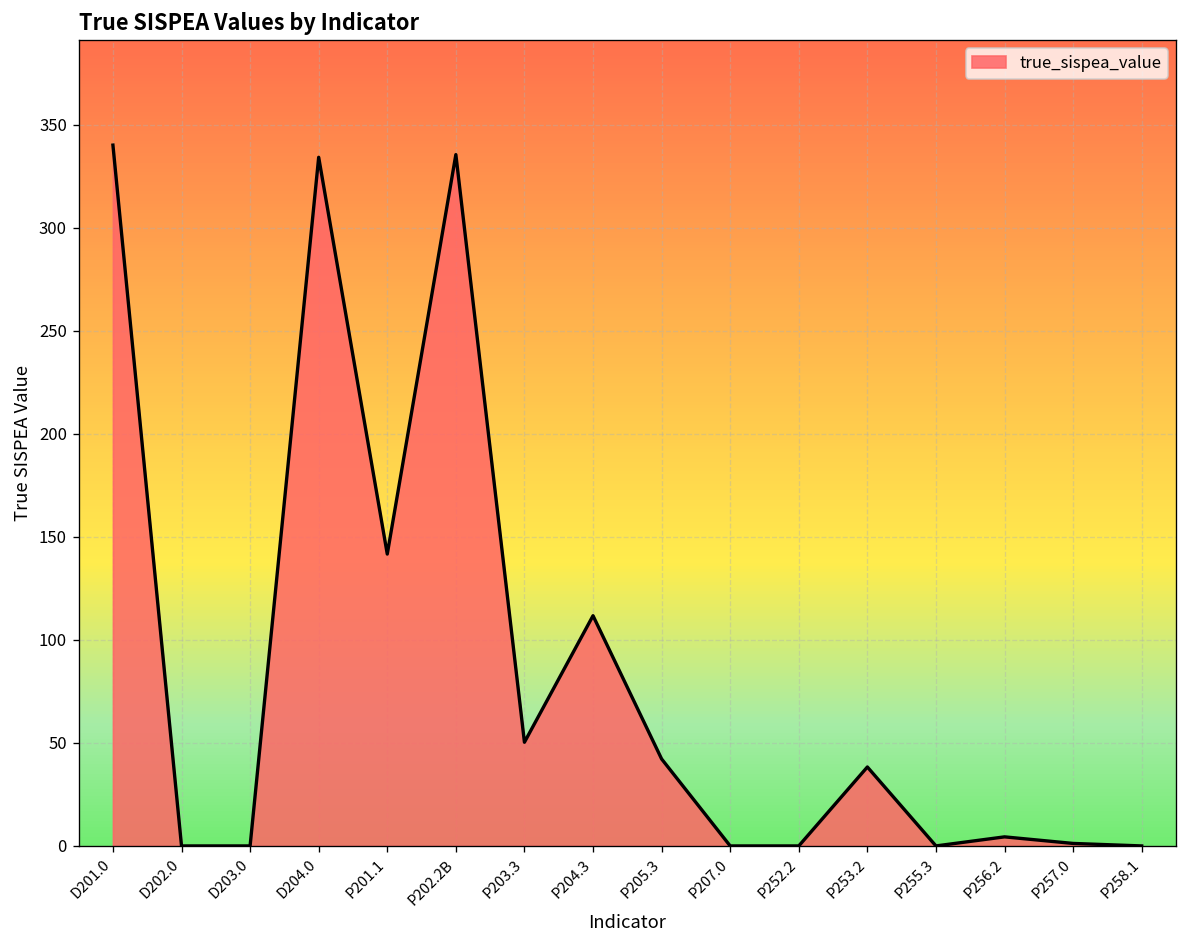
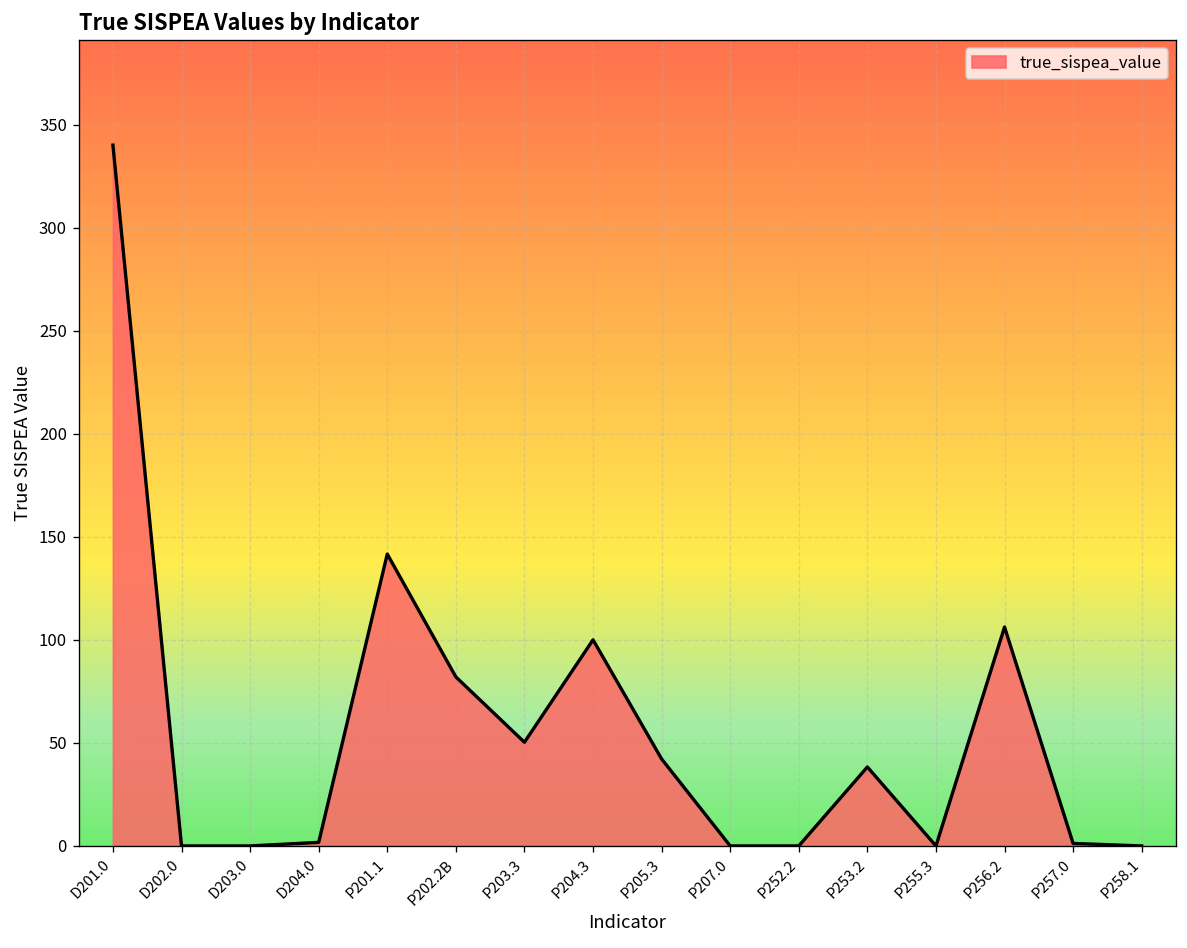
D204.0: 334 -> 2
P202.2B: 335 -> 82
P204.3: 112 -> 100
P256.2: 4 -> 106
